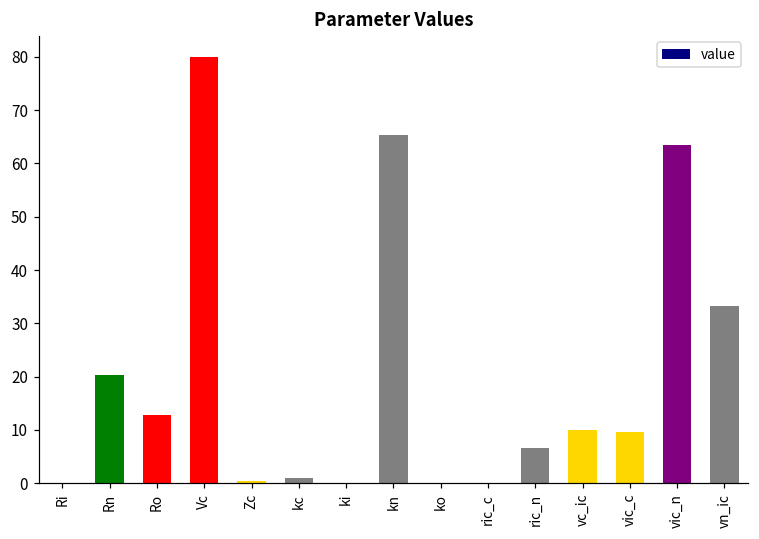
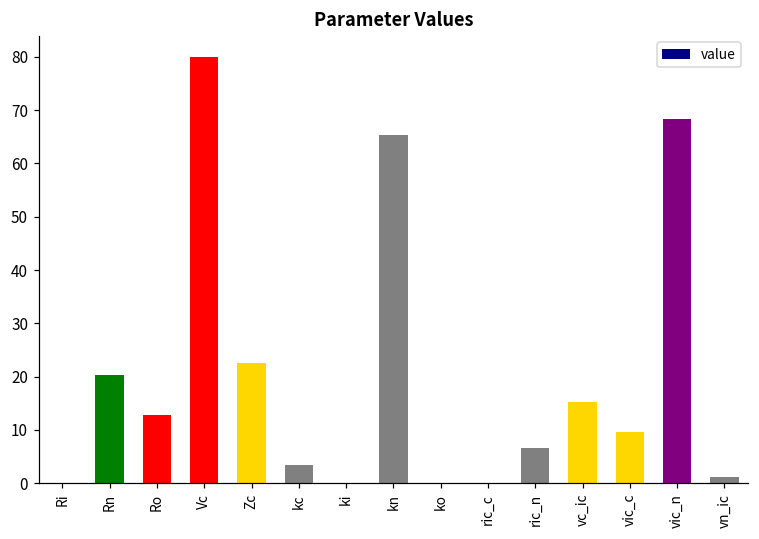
Zc: 0 -> 23
kc: 1 -> 3
vc_ic: 10 -> 15
vic_n: 63 -> 68
vn_ic: 33 -> 1
